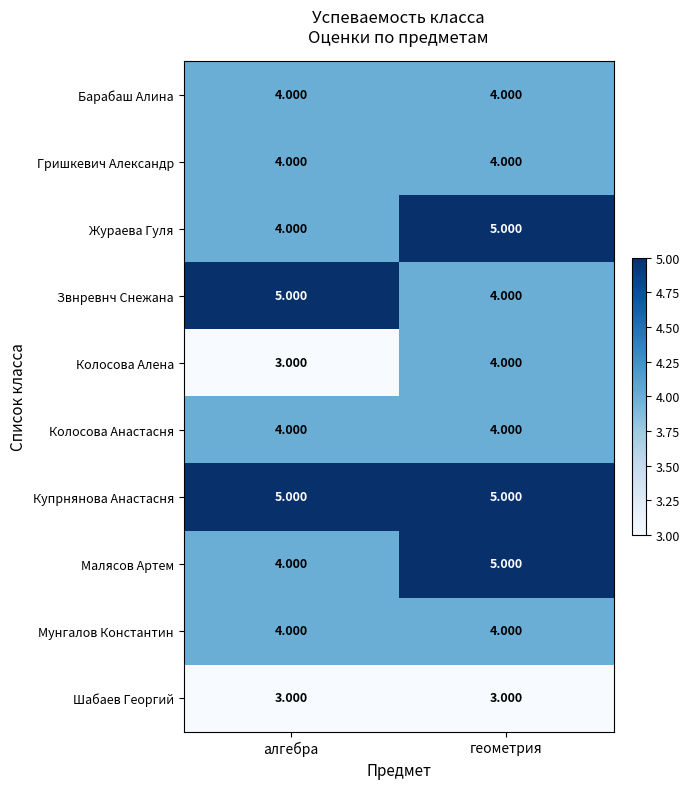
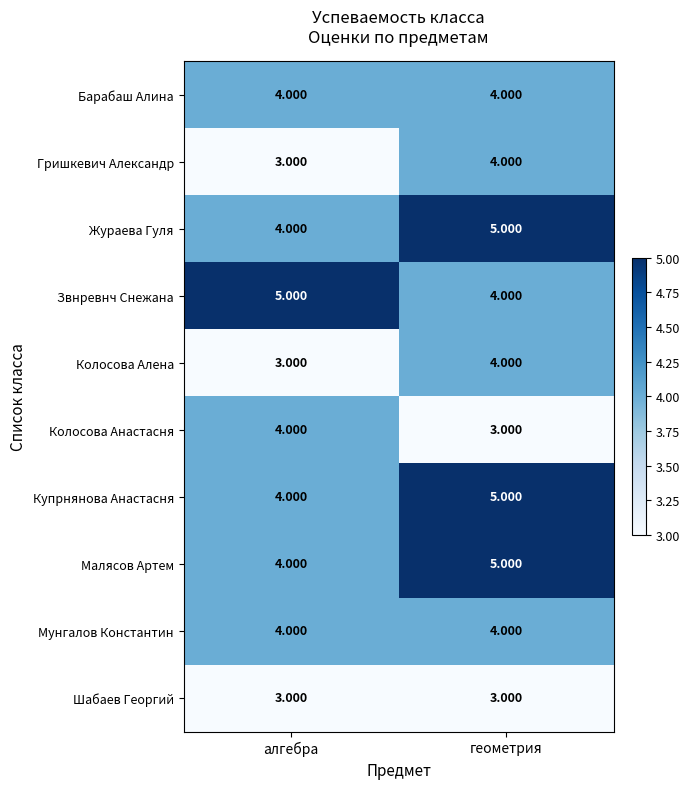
Гришкевич Александр, алгебра: 4.000 -> 3.000
Колосова Анастасня, геометрия: 4.000 -> 3.000
Купрнянова Анастасня, алгебра: 5.000 -> 4.000
